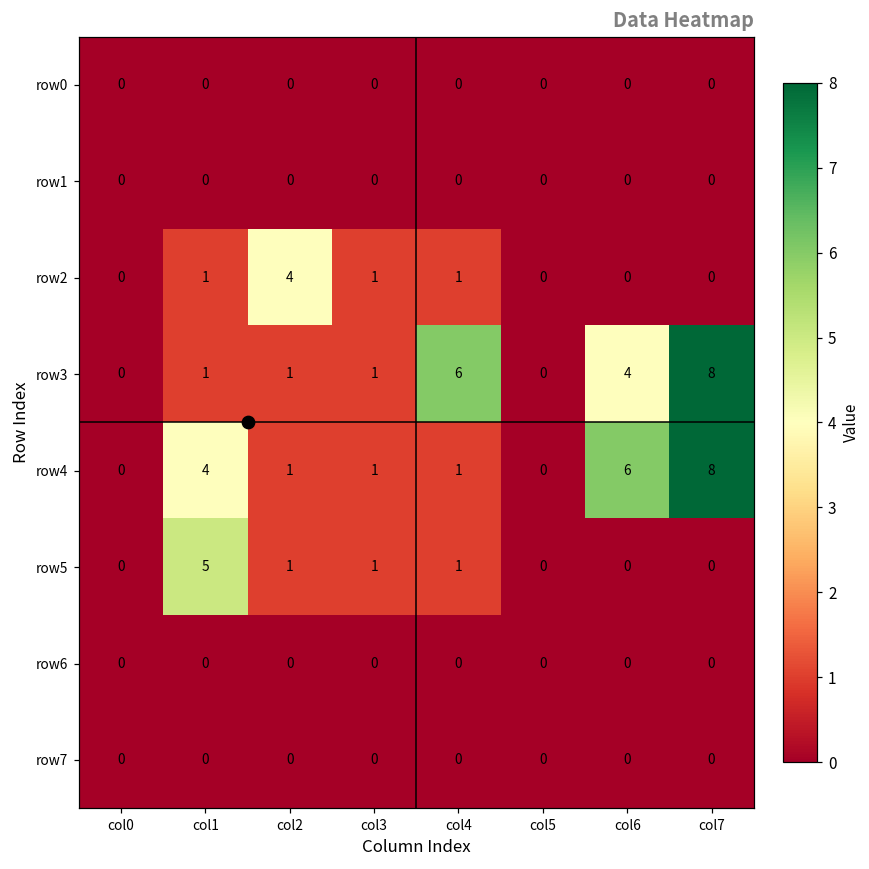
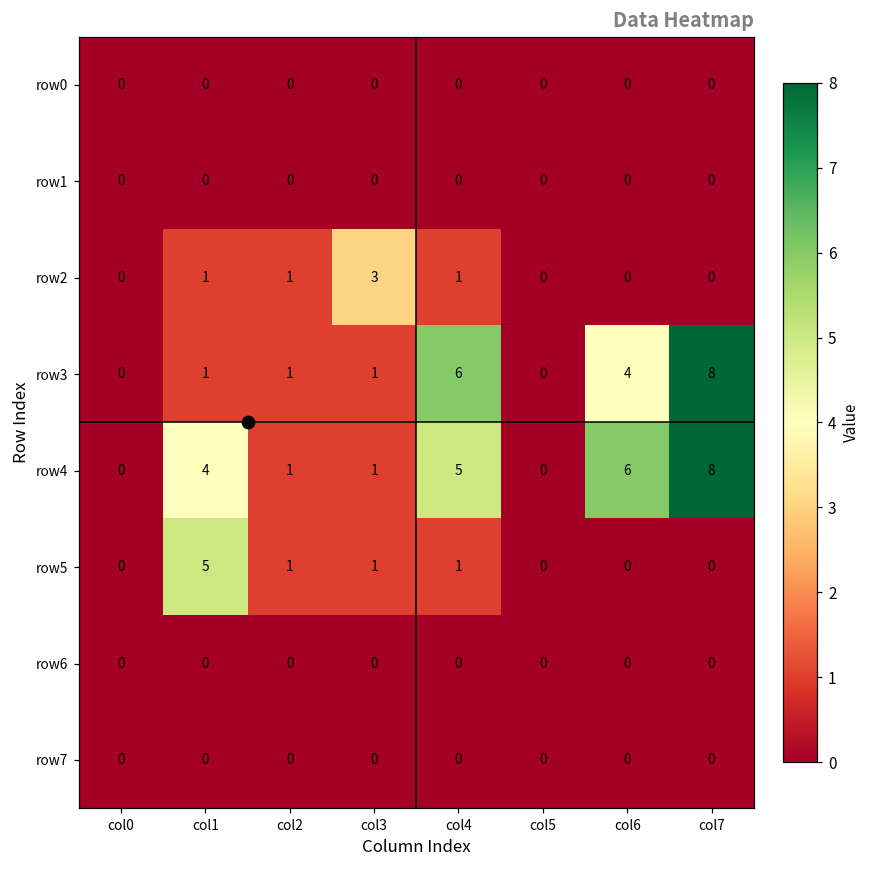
row2, col2: 4 -> 1
row2, col3: 1 -> 3
row4, col4: 1 -> 5
